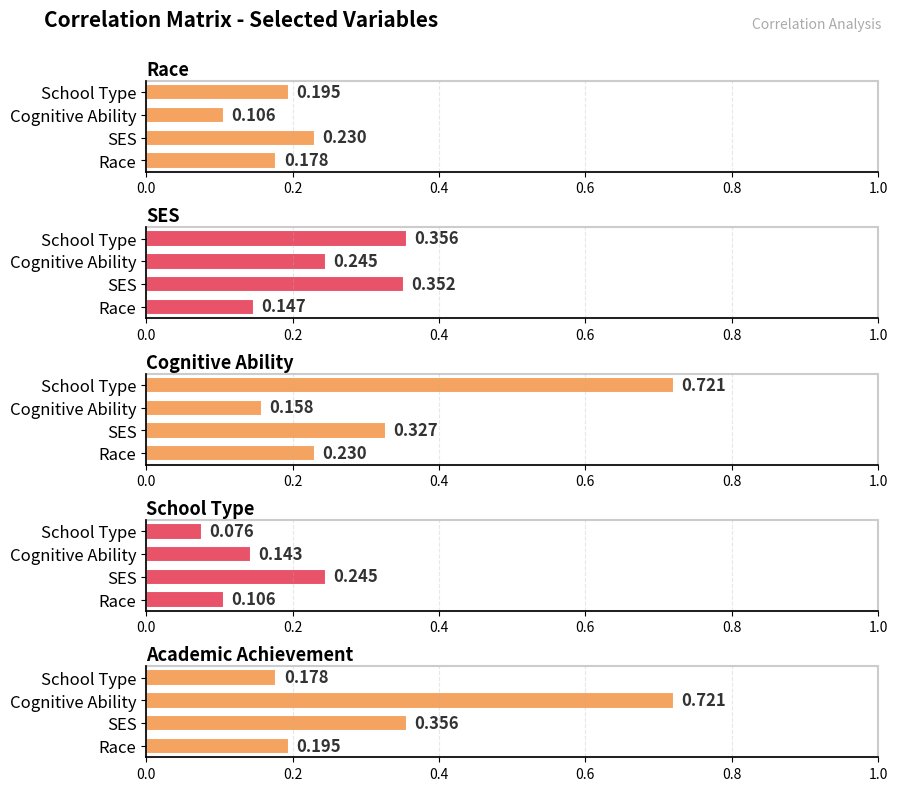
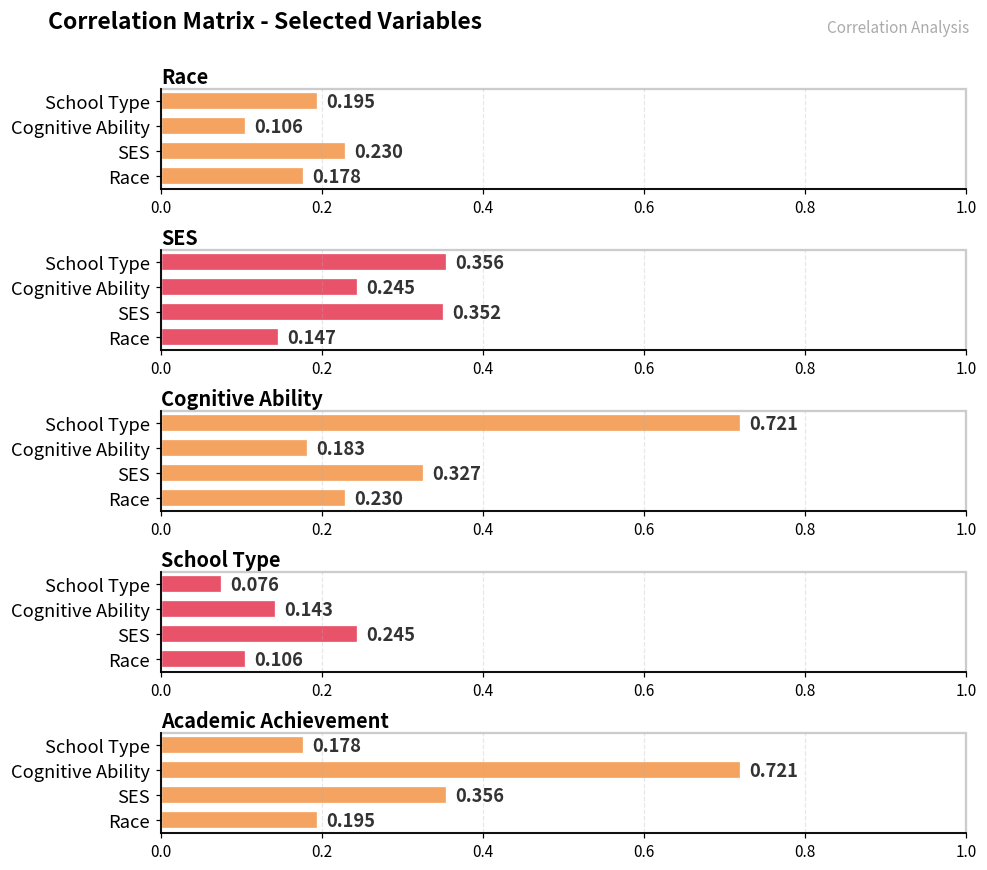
Cognitive Ability, Cognitive Ability: 0.158 -> 0.183
